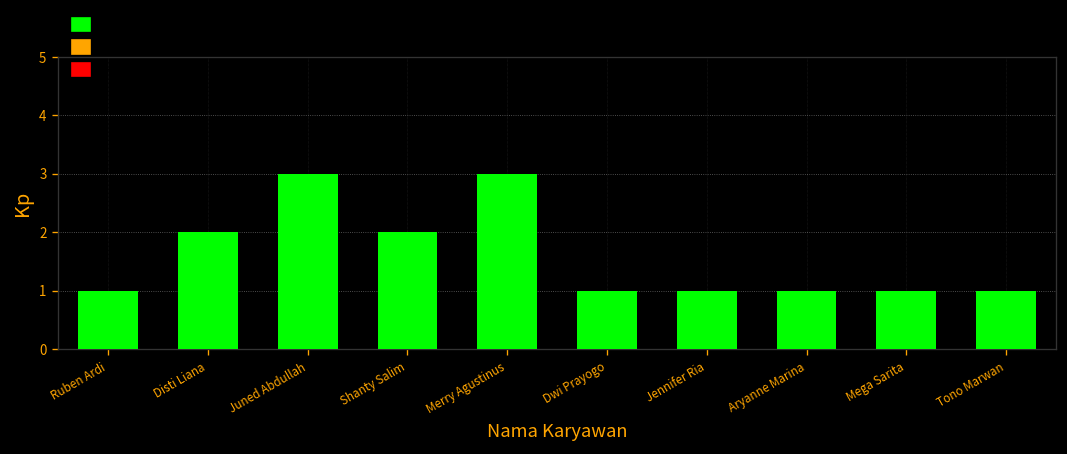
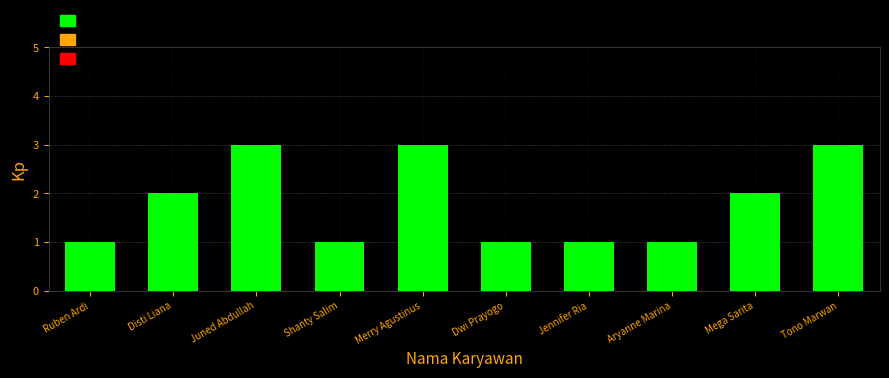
Shanty Salim: 2 -> 1
Mega Sarita: 1 -> 2
Tono Marwan: 1 -> 3
